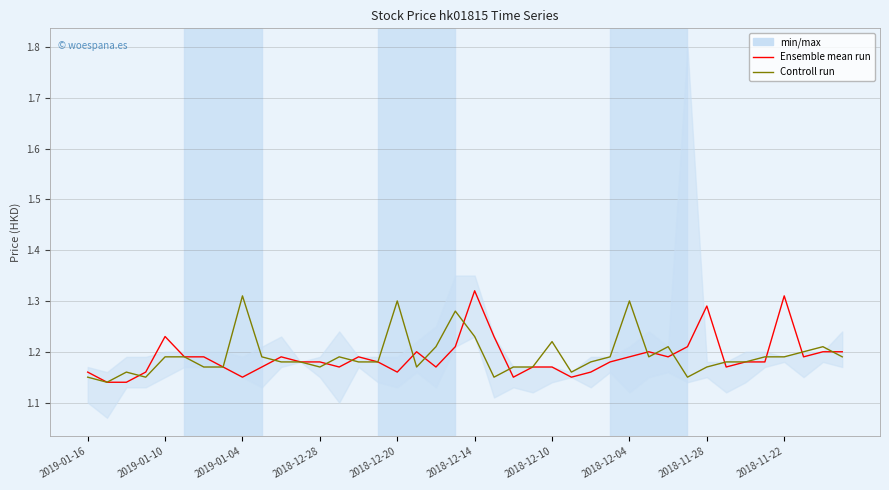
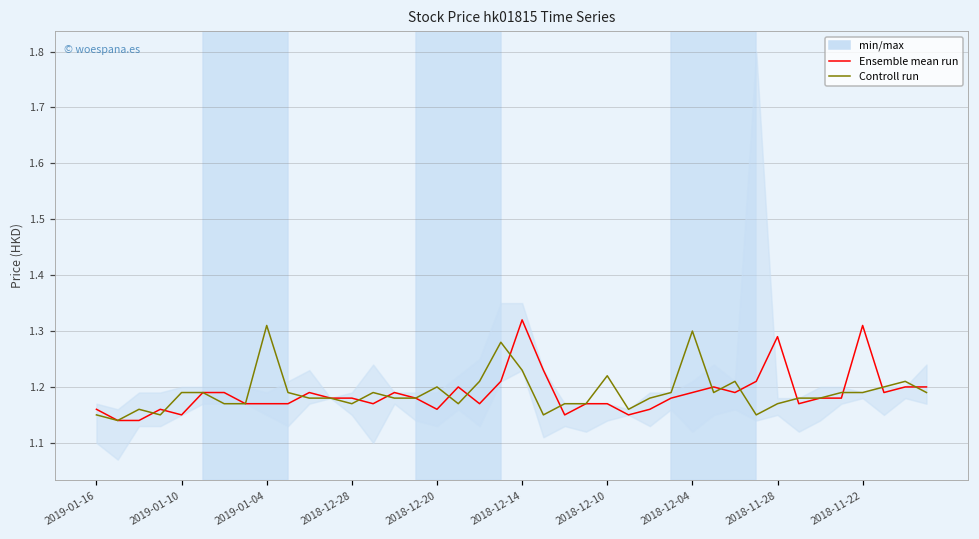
Ensemble mean run, 2019-01-10: 1.23 -> 1.15
Ensemble mean run, 2019-01-04: 1.15 -> 1.17
Controll run, 2018-12-20: 1.3 -> 1.2
